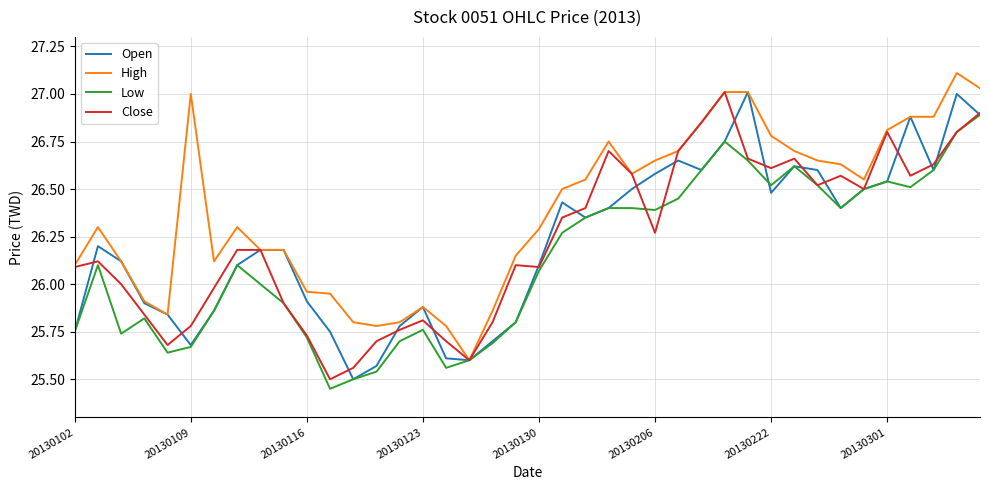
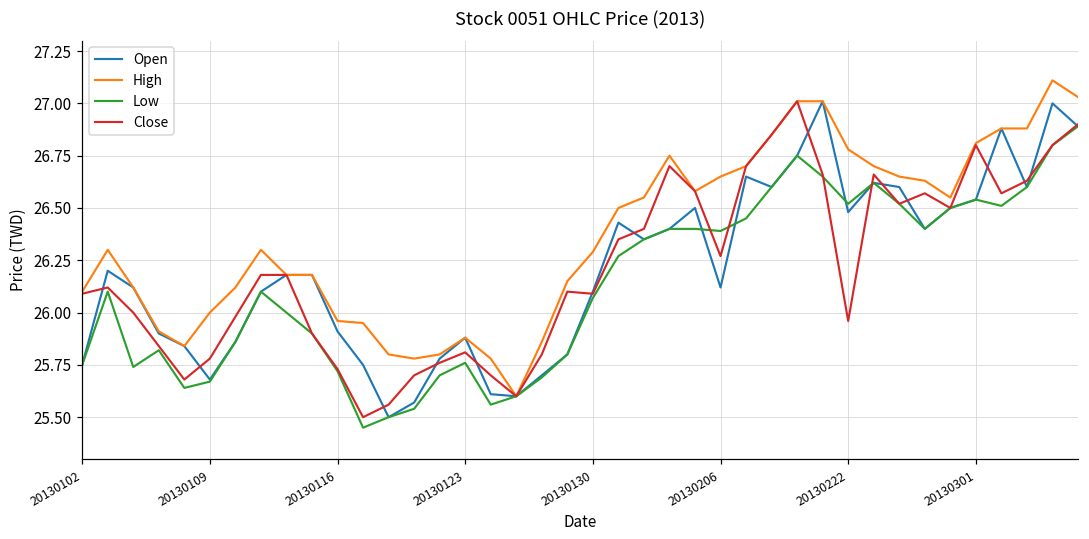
High, 20130109: 27 -> 26
Open, 20130206: 26.58 -> 26.12
Close, 20130222: 26.61 -> 25.96
